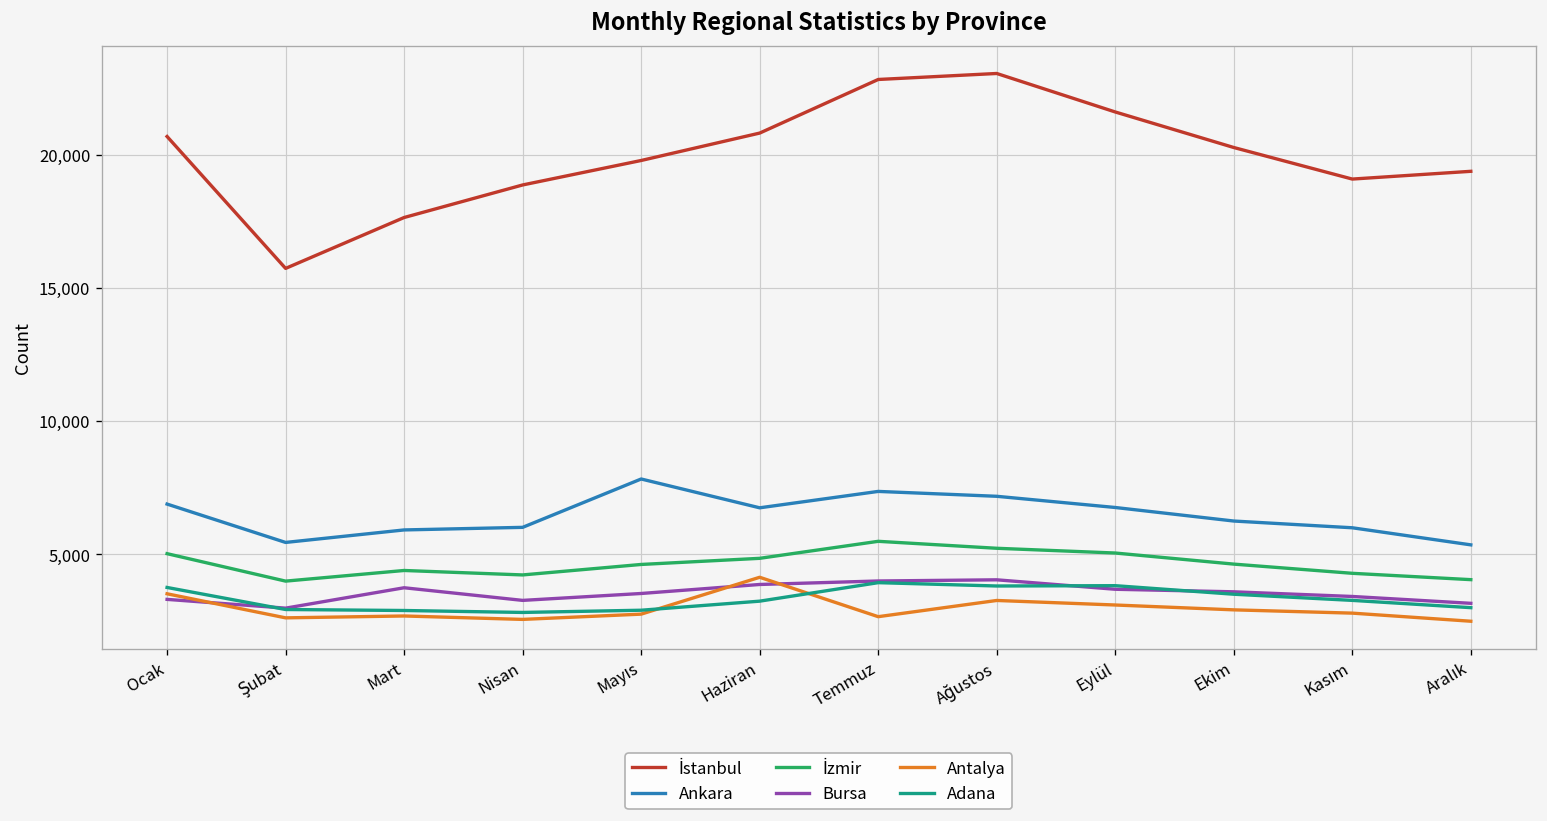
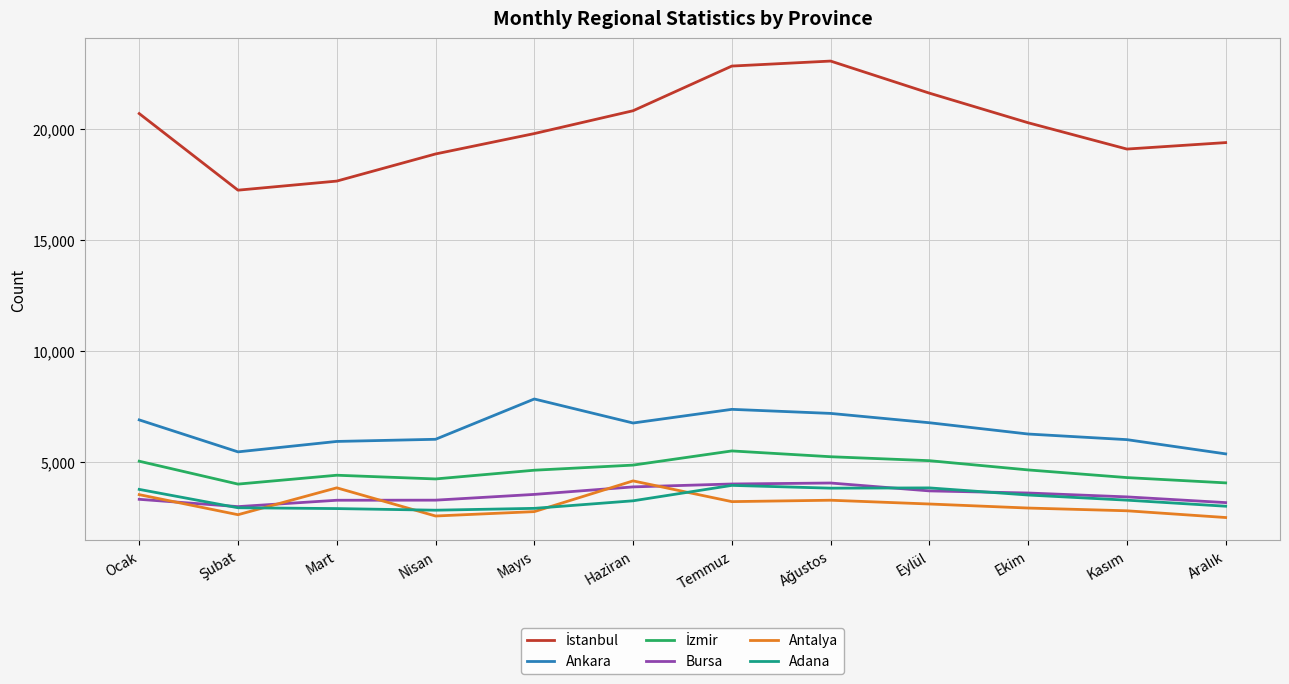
İstanbul, Şubat: 15,700 -> 17,200
Bursa, Mart: 3,800 -> 3,300
Antalya, Mart: 2,700 -> 3,800
Antalya, Temmuz: 2,700 -> 3,200
